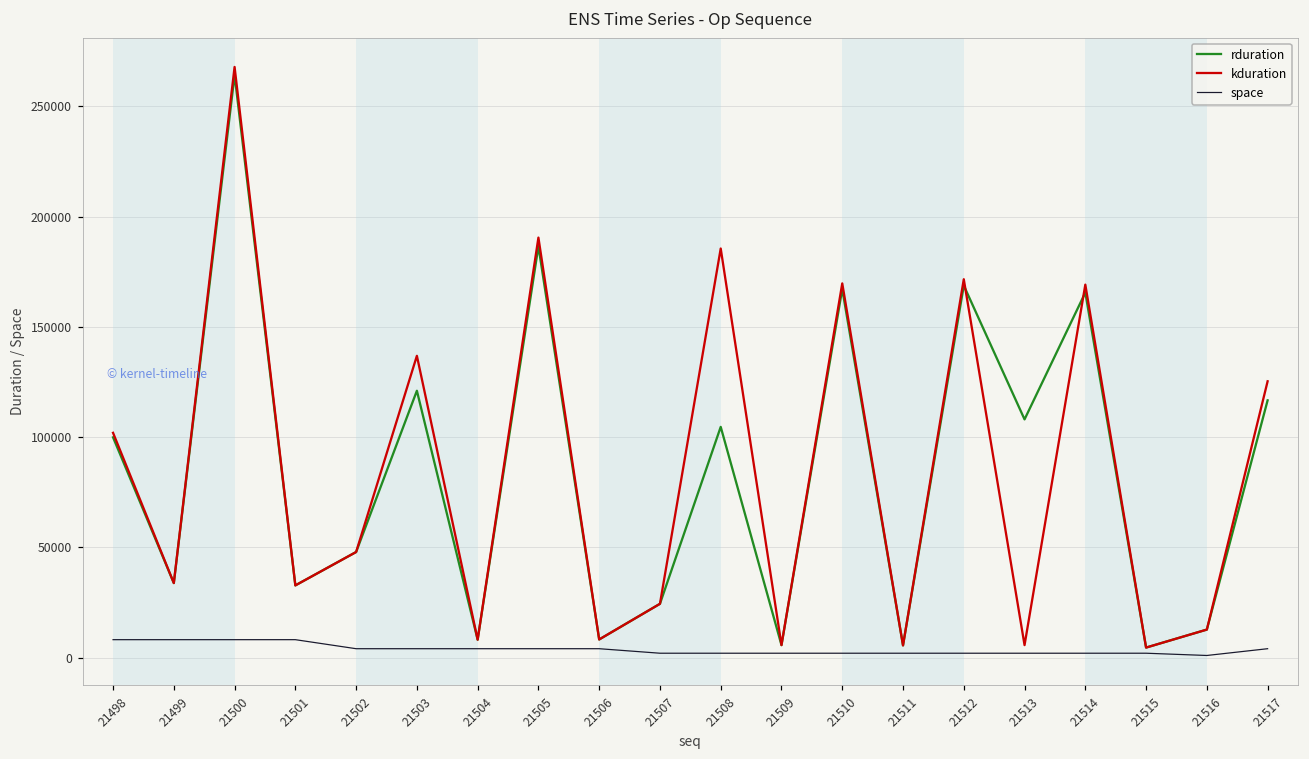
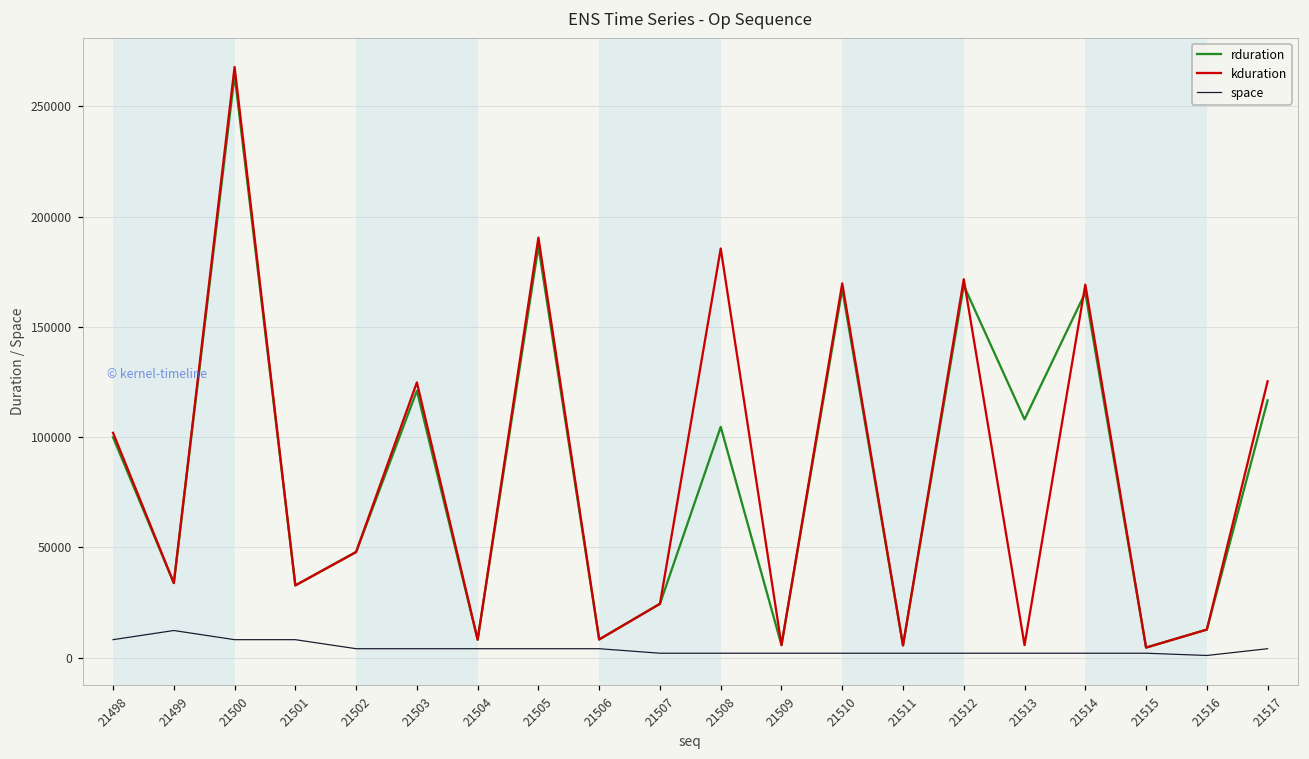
space, 21499: 8000 -> 12000
kduration, 21503: 137000 -> 125000
